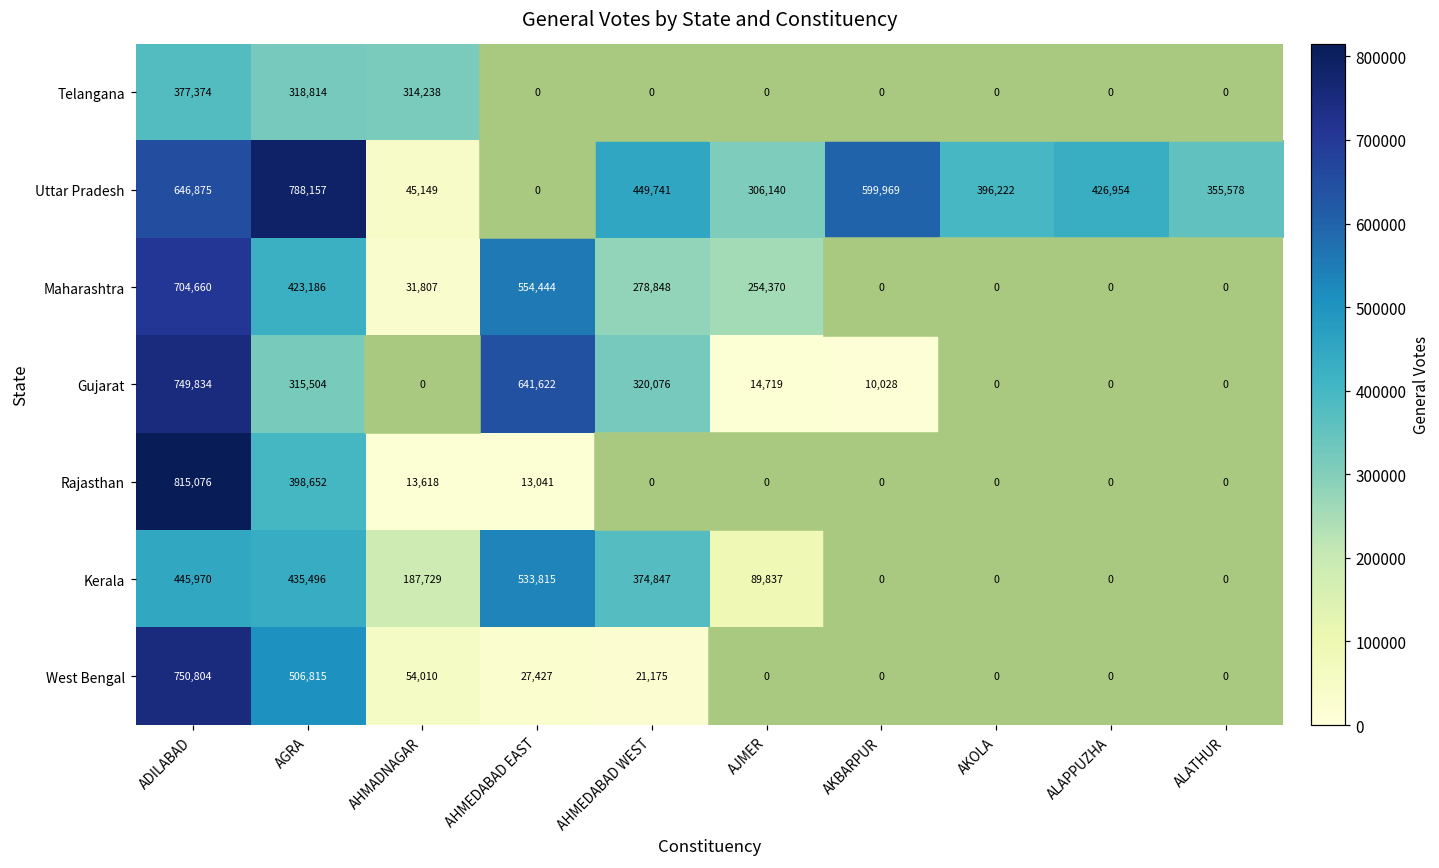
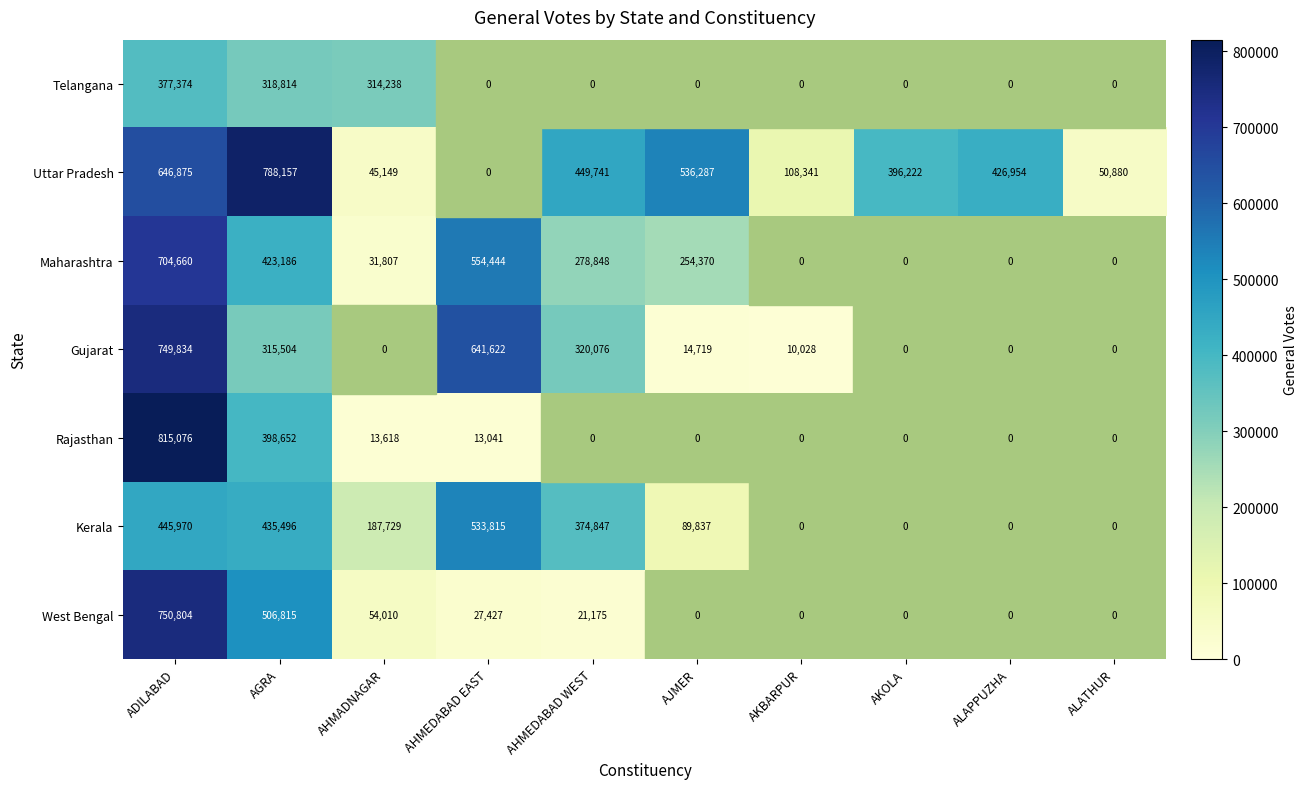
Uttar Pradesh, AJMER: 306,140 -> 536,287
Uttar Pradesh, AKBARPUR: 599,969 -> 108,341
Uttar Pradesh, ALATHUR: 355,578 -> 50,880
